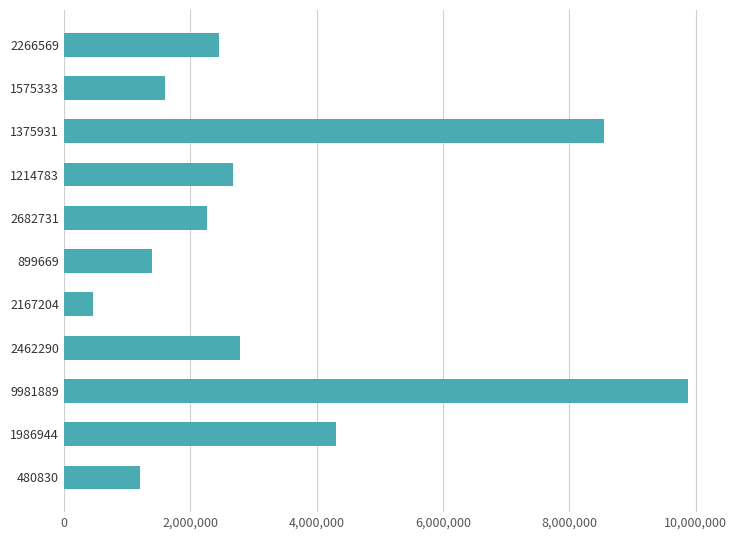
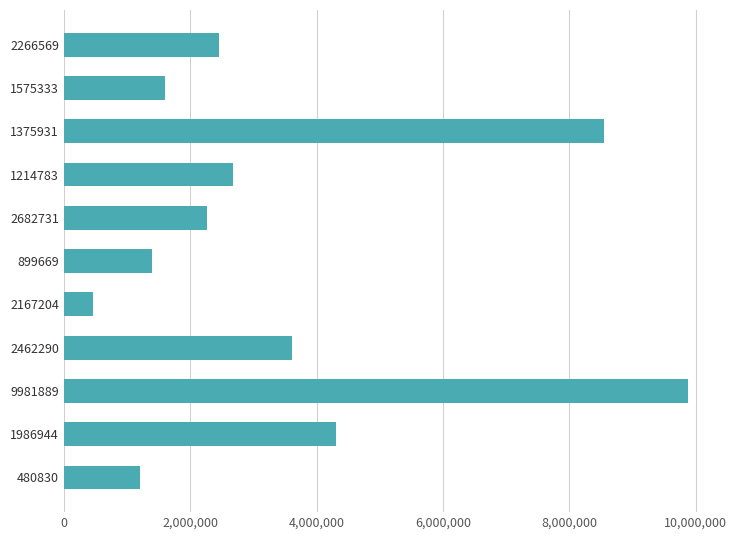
2462290: 2,800,000 -> 3,600,000
